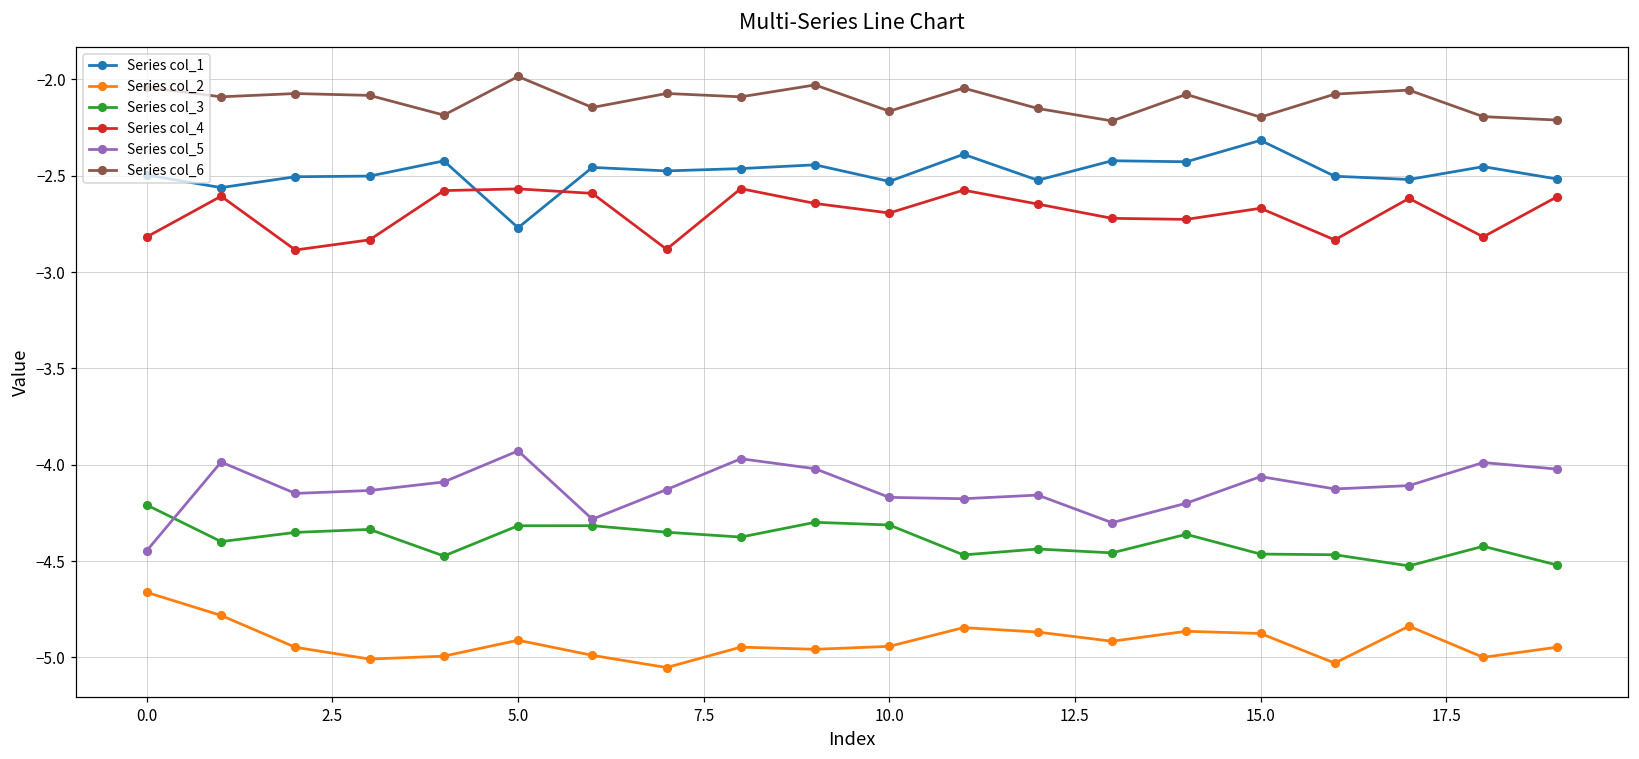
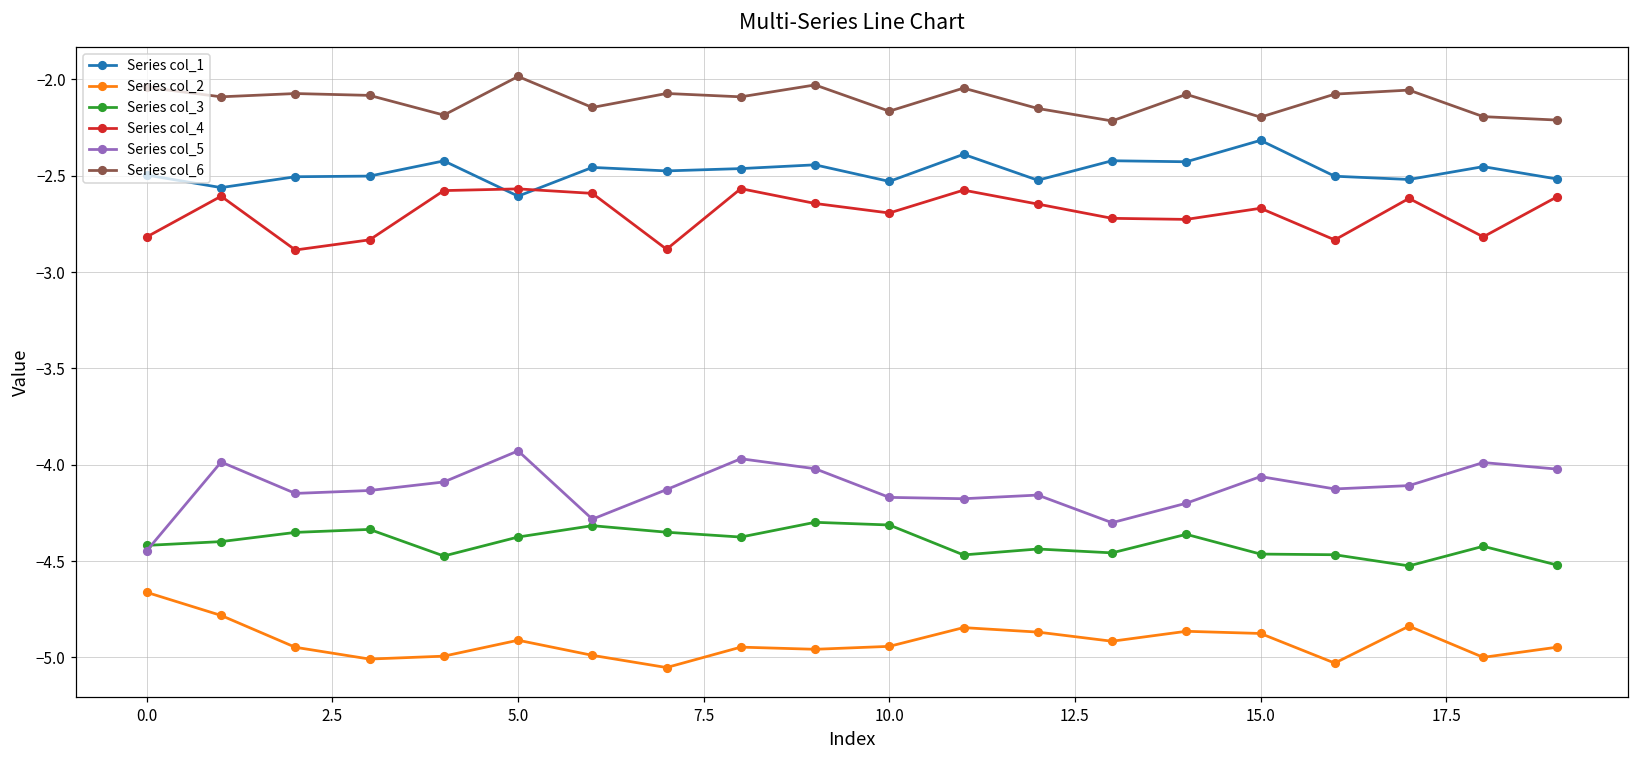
Series col_3, 0.0: -4.21 -> -4.42
Series col_1, 5.0: -2.77 -> -2.61
Series col_3, 5.0: -4.32 -> -4.38
